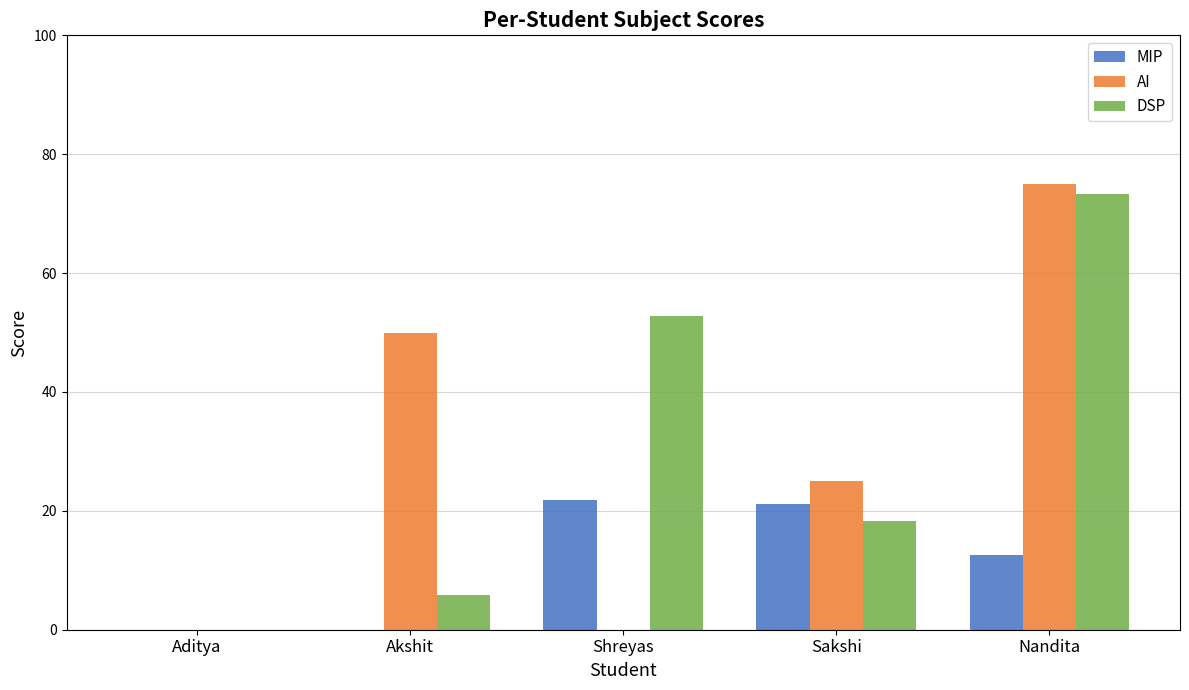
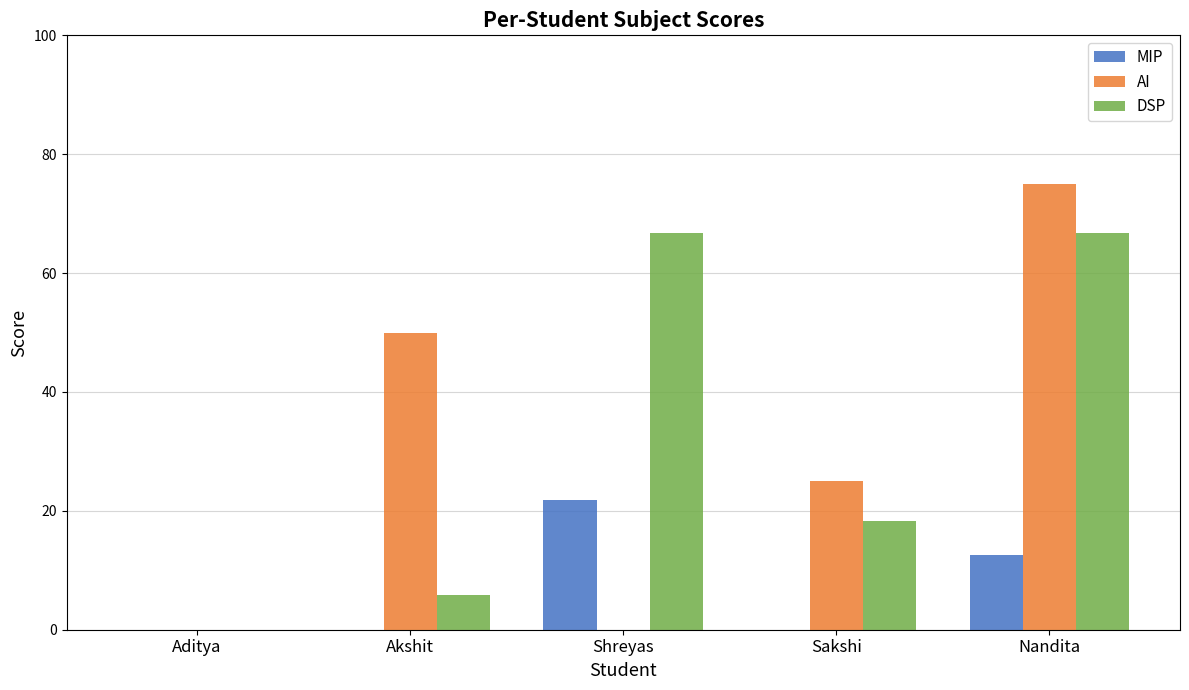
DSP, Shreyas: 53 -> 67
MIP, Sakshi: 21 -> 0
DSP, Nandita: 73 -> 67
